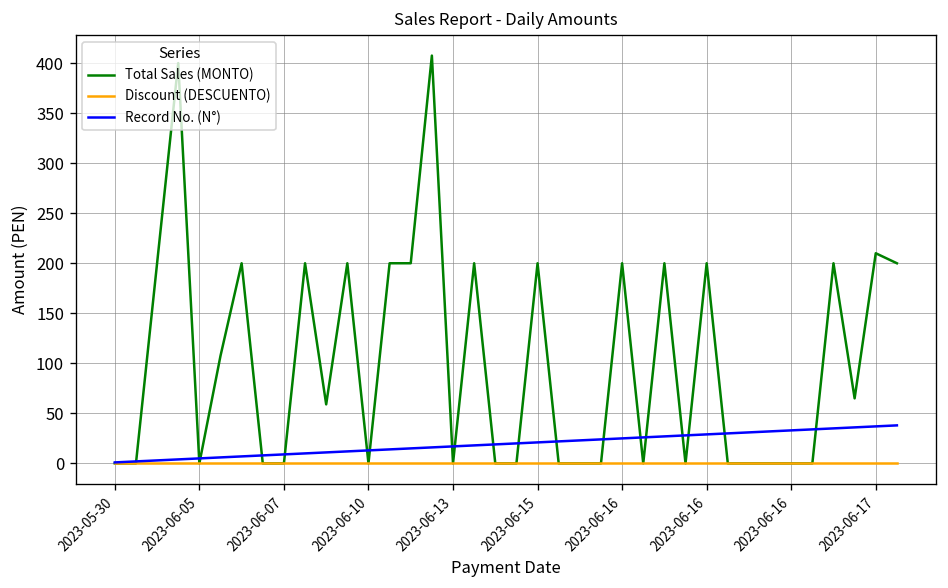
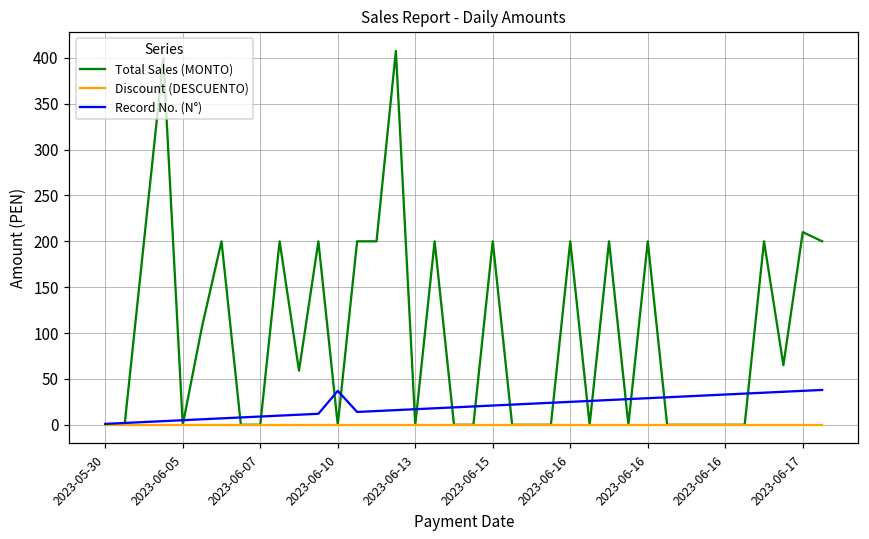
Record No. (N°), 2023-06-10: 10 -> 40
